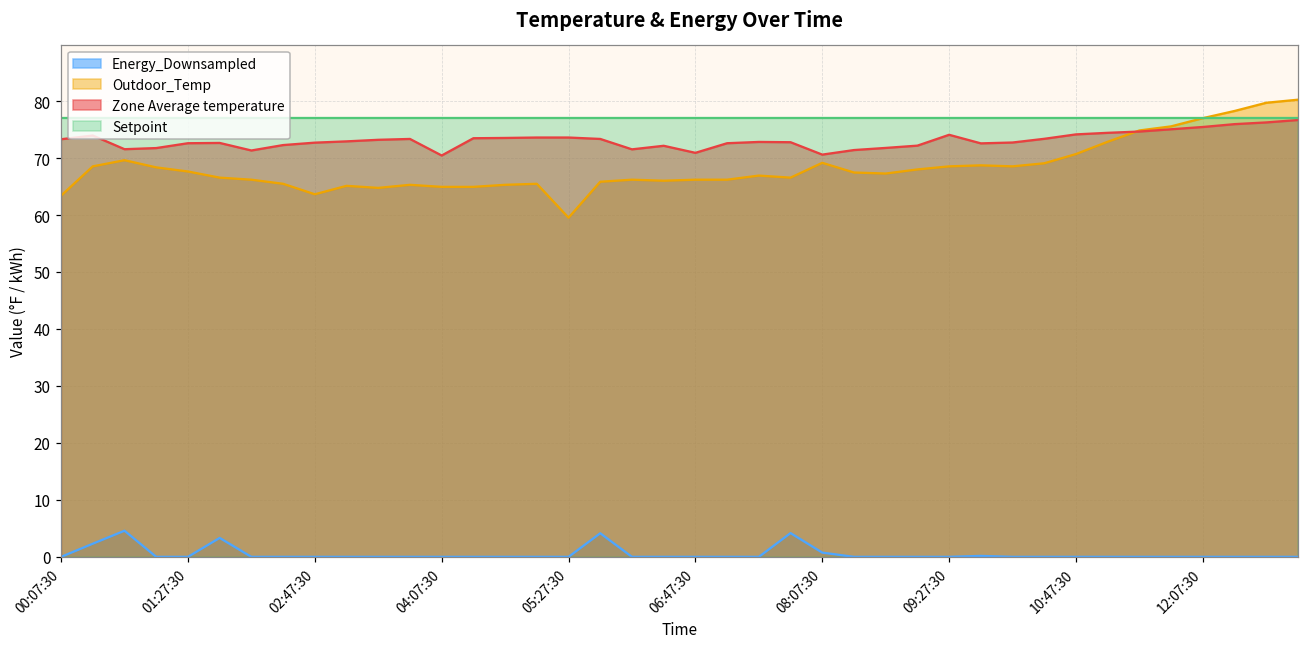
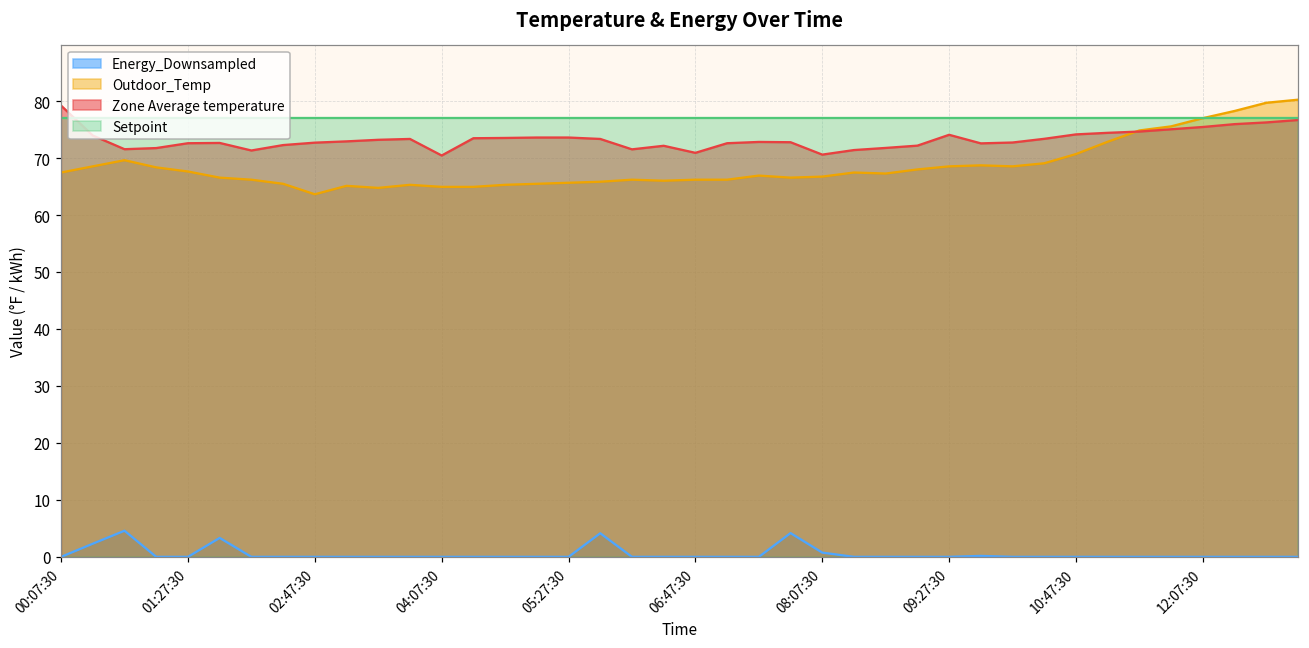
Outdoor_Temp, 00:07:30: 63 -> 67
Zone Average temperature, 00:07:30: 73 -> 79
Outdoor_Temp, 05:27:30: 60 -> 66
Outdoor_Temp, 08:07:30: 69 -> 67
